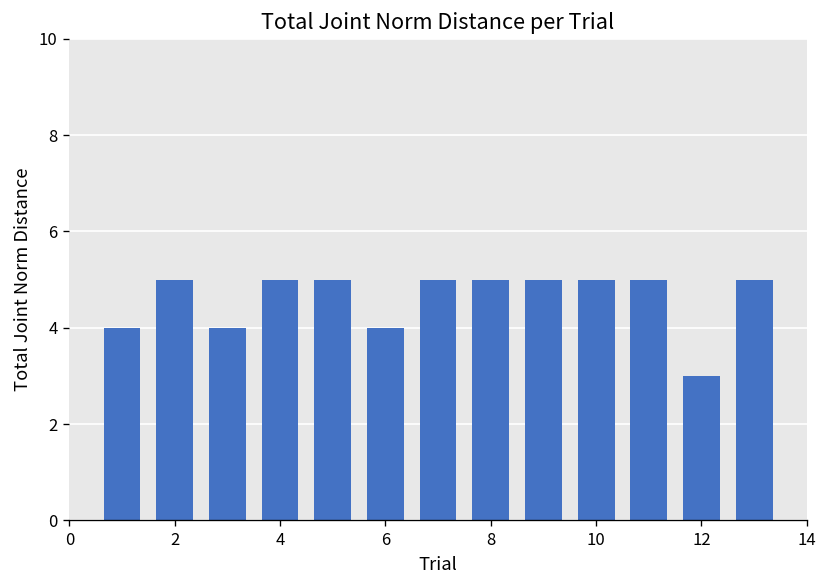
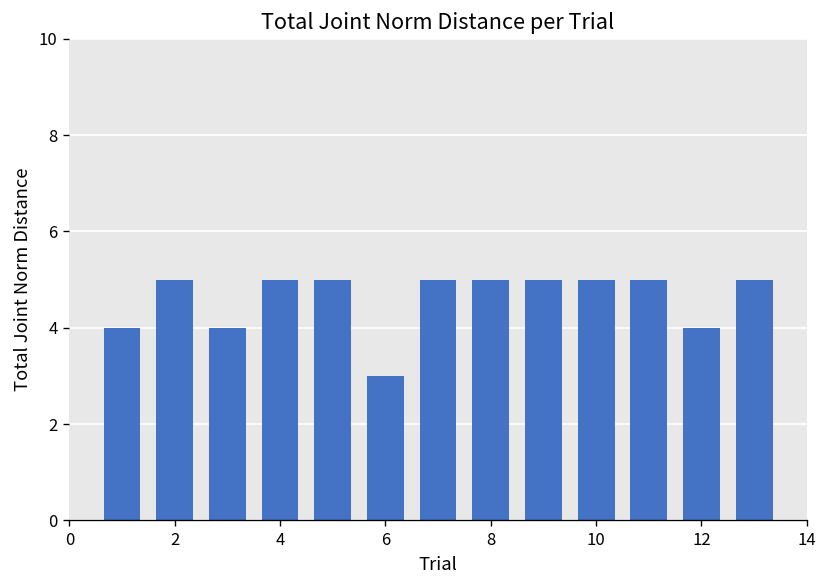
6: 4 -> 3
12: 3 -> 4
